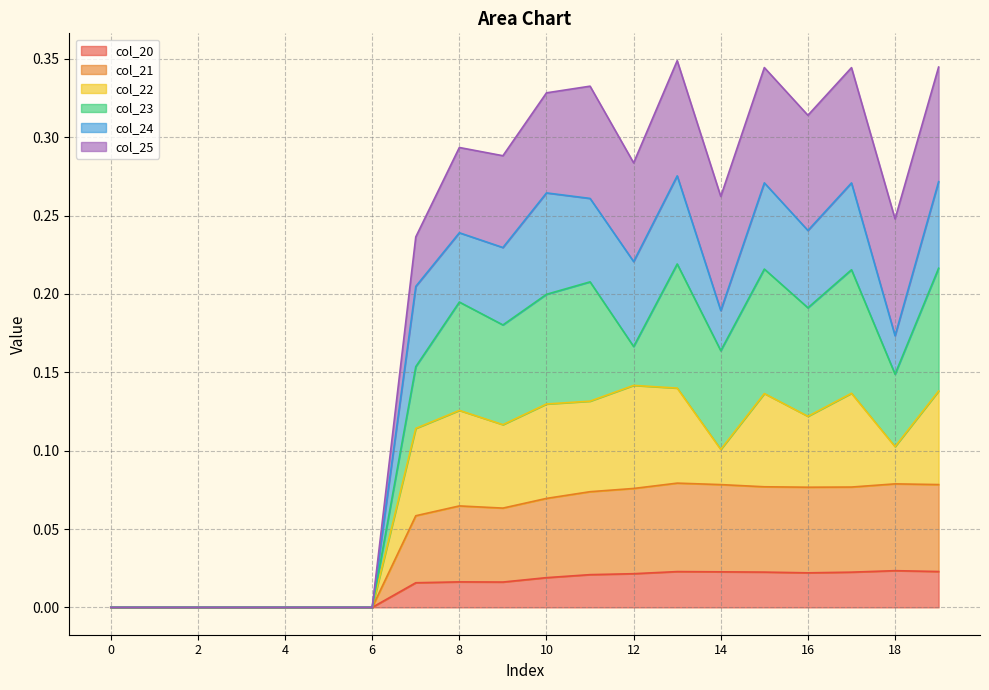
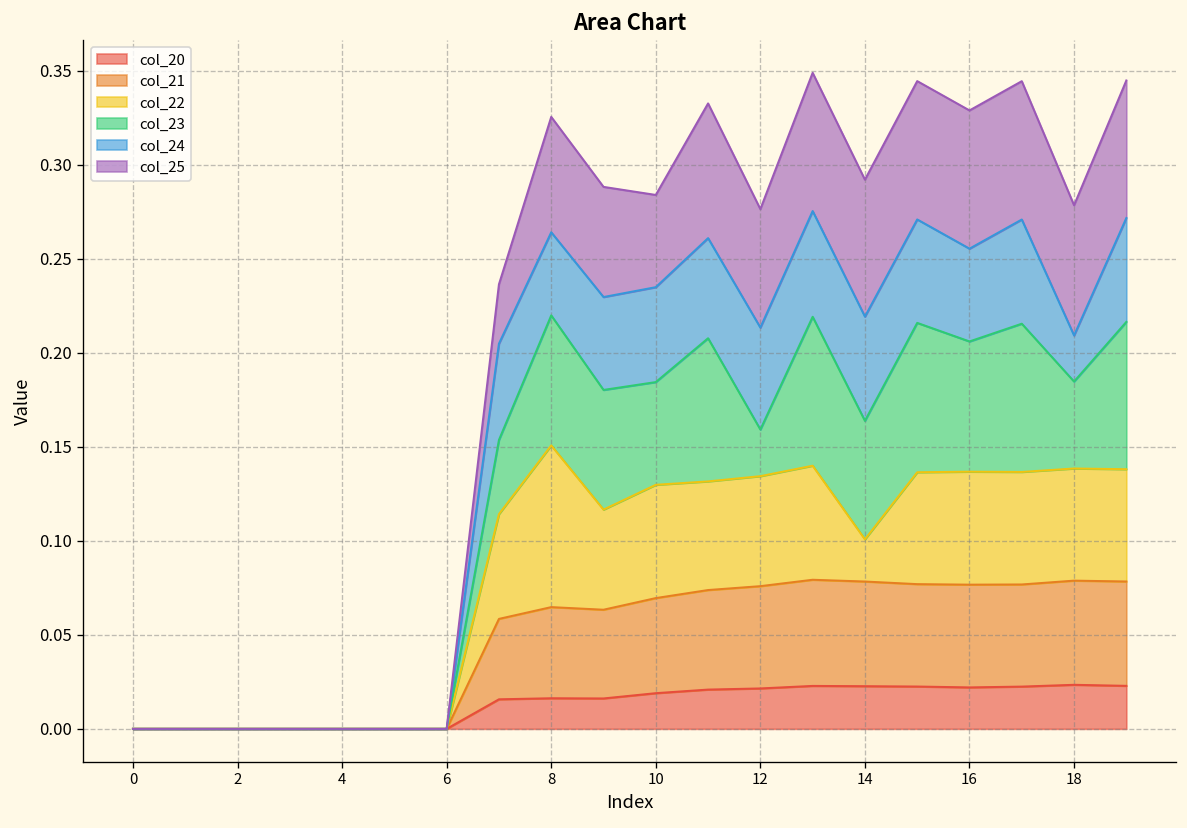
col_22, 8: 0.061 -> 0.086
col_25, 8: 0.054 -> 0.061
col_23, 10: 0.070 -> 0.055
col_24, 10: 0.065 -> 0.050
col_25, 10: 0.064 -> 0.049
col_22, 12: 0.066 -> 0.058
col_24, 14: 0.026 -> 0.055
col_22, 16: 0.045 -> 0.060
col_22, 18: 0.024 -> 0.060
col_25, 18: 0.075 -> 0.069
